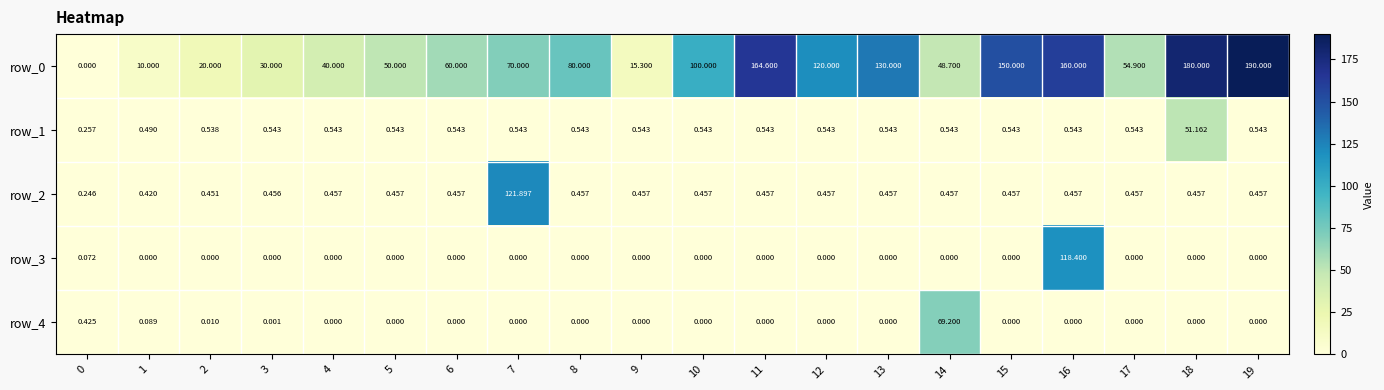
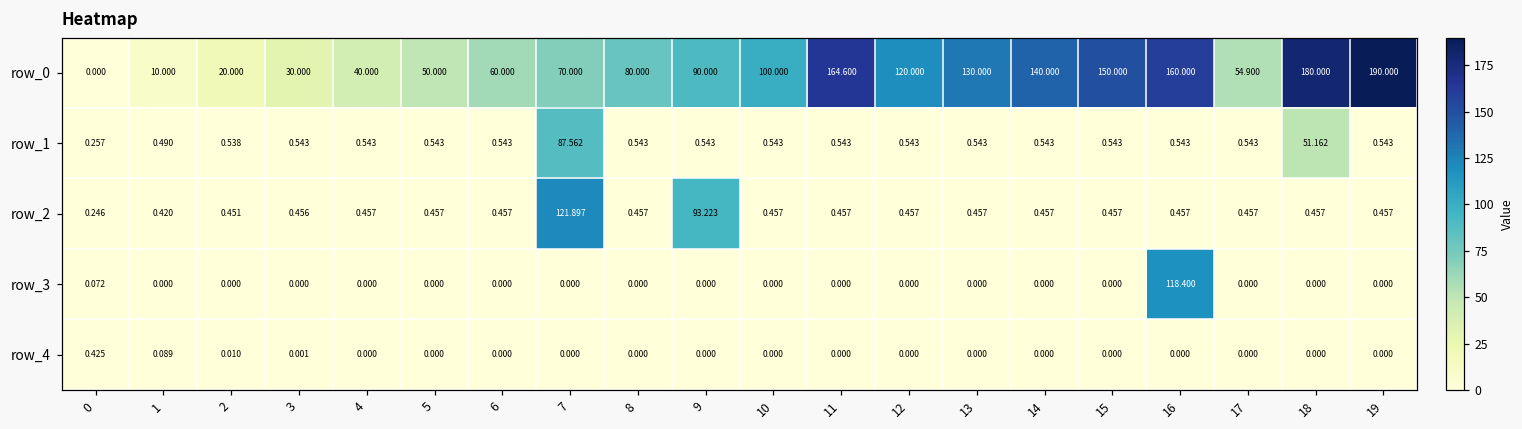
row_0, 9: 15.300 -> 90.000
row_0, 14: 48.700 -> 140.000
row_1, 7: 0.543 -> 87.562
row_2, 9: 0.457 -> 93.223
row_4, 14: 69.200 -> 0.000
